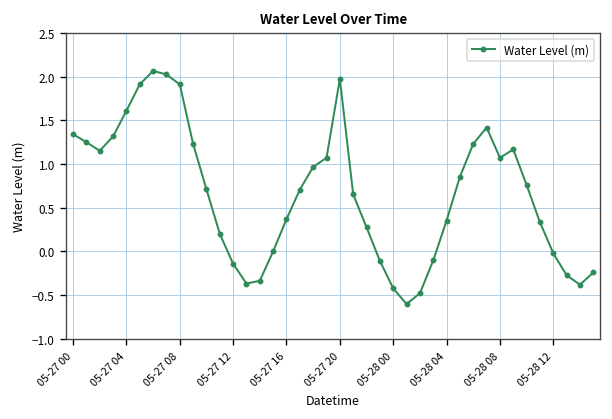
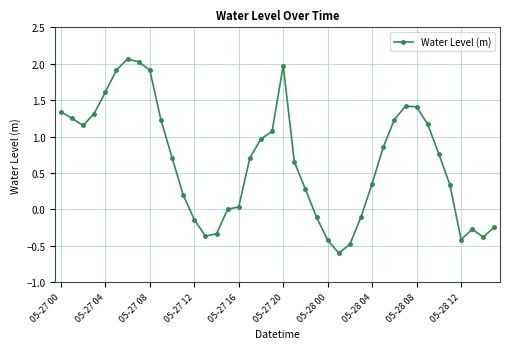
05-27 16: 0.4 -> 0.0
05-28 08: 1.1 -> 1.4
05-28 12: 0.0 -> -0.4
